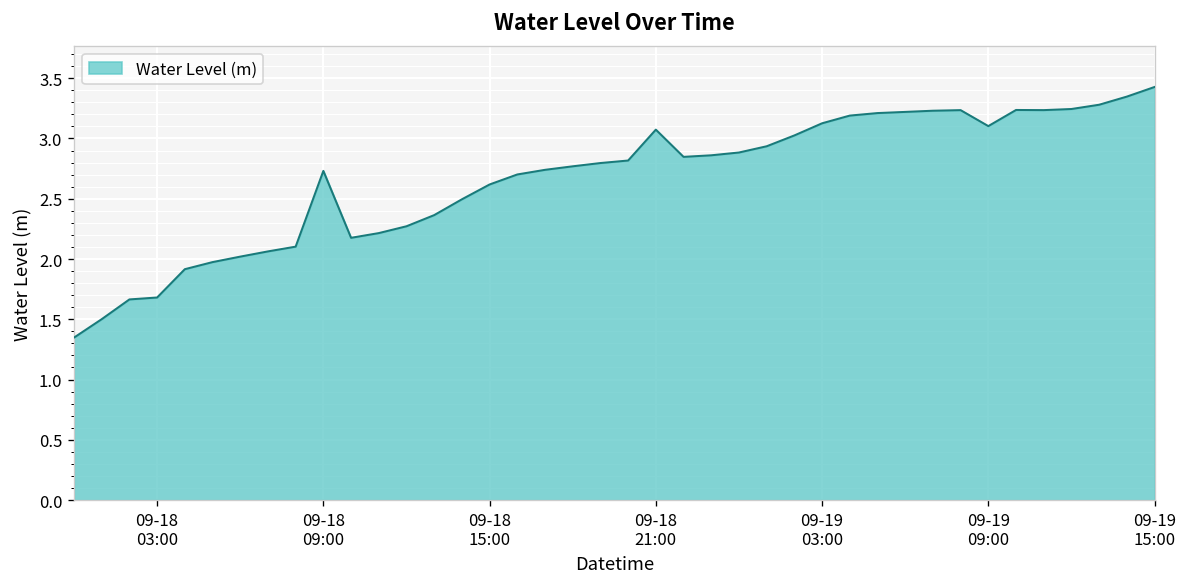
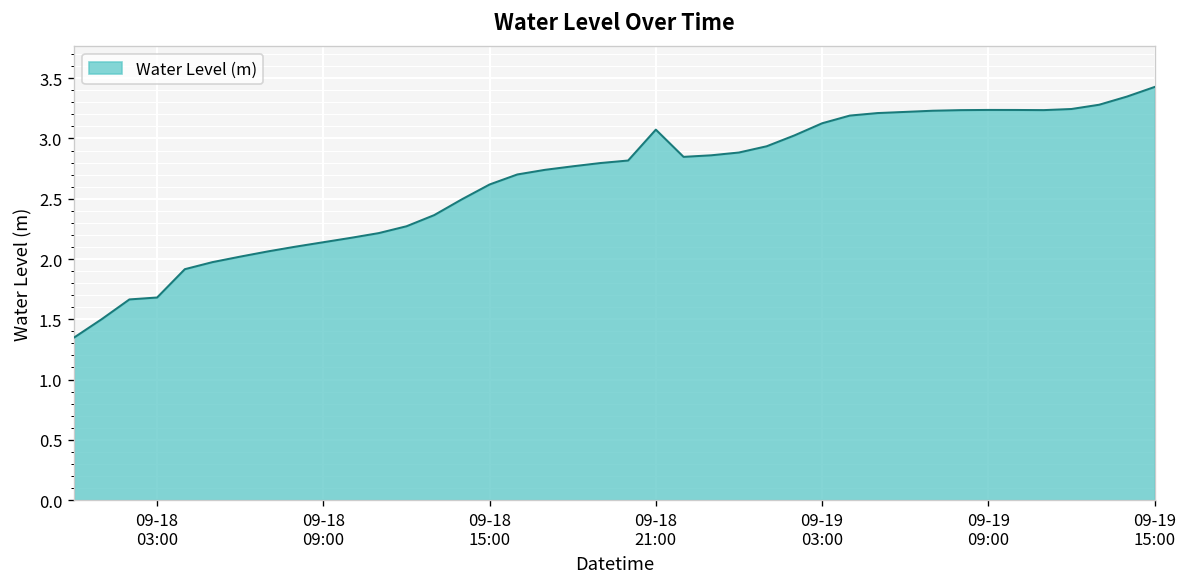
09-18 09:00: 2.73 -> 2.14
09-19 09:00: 3.10 -> 3.24
